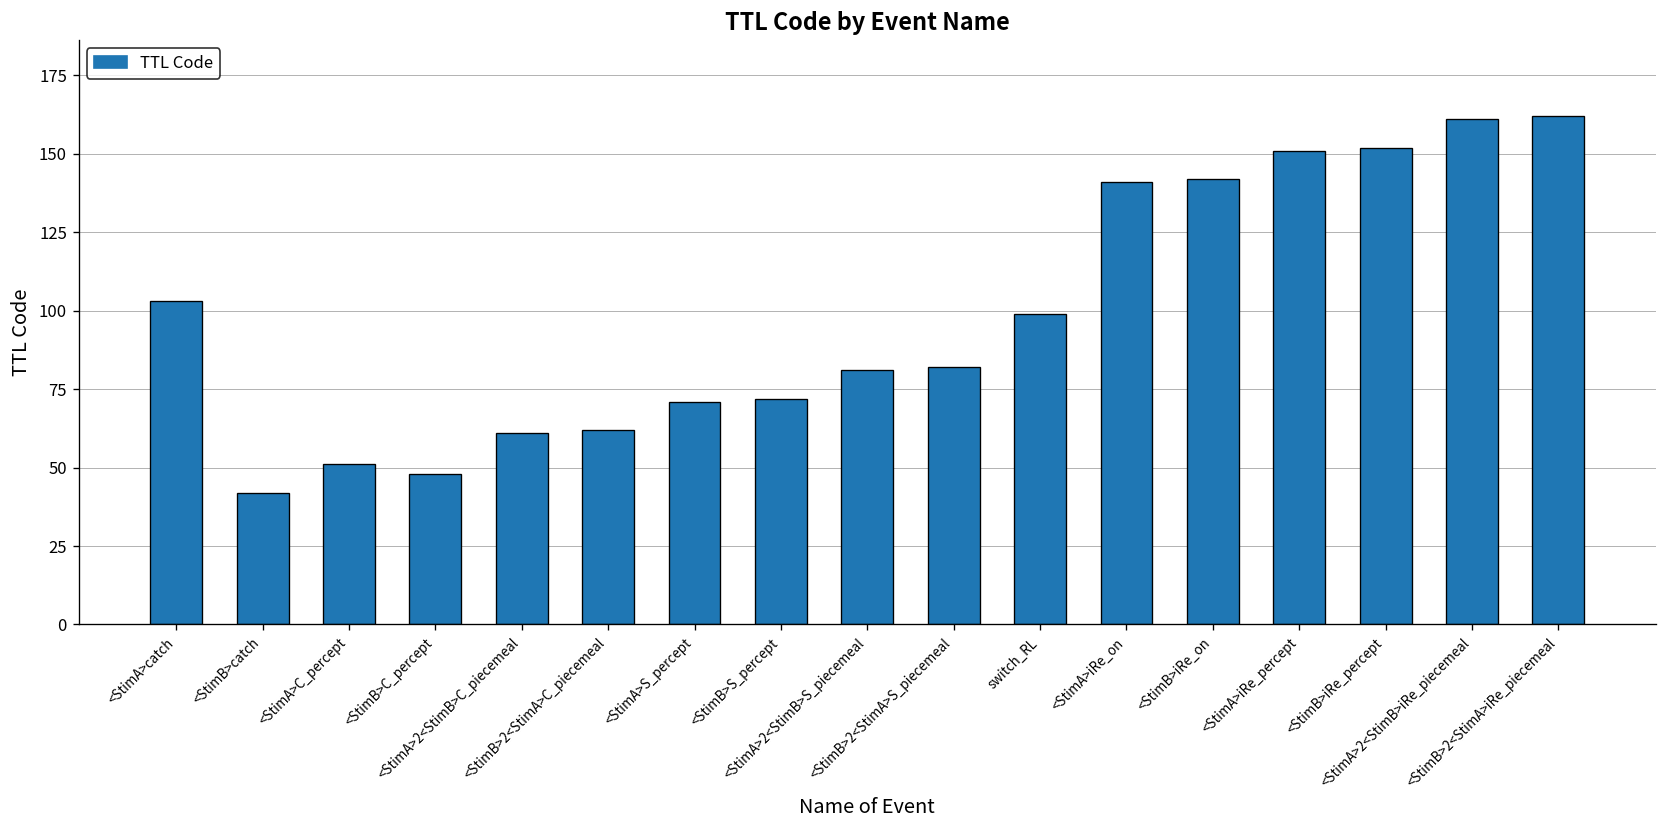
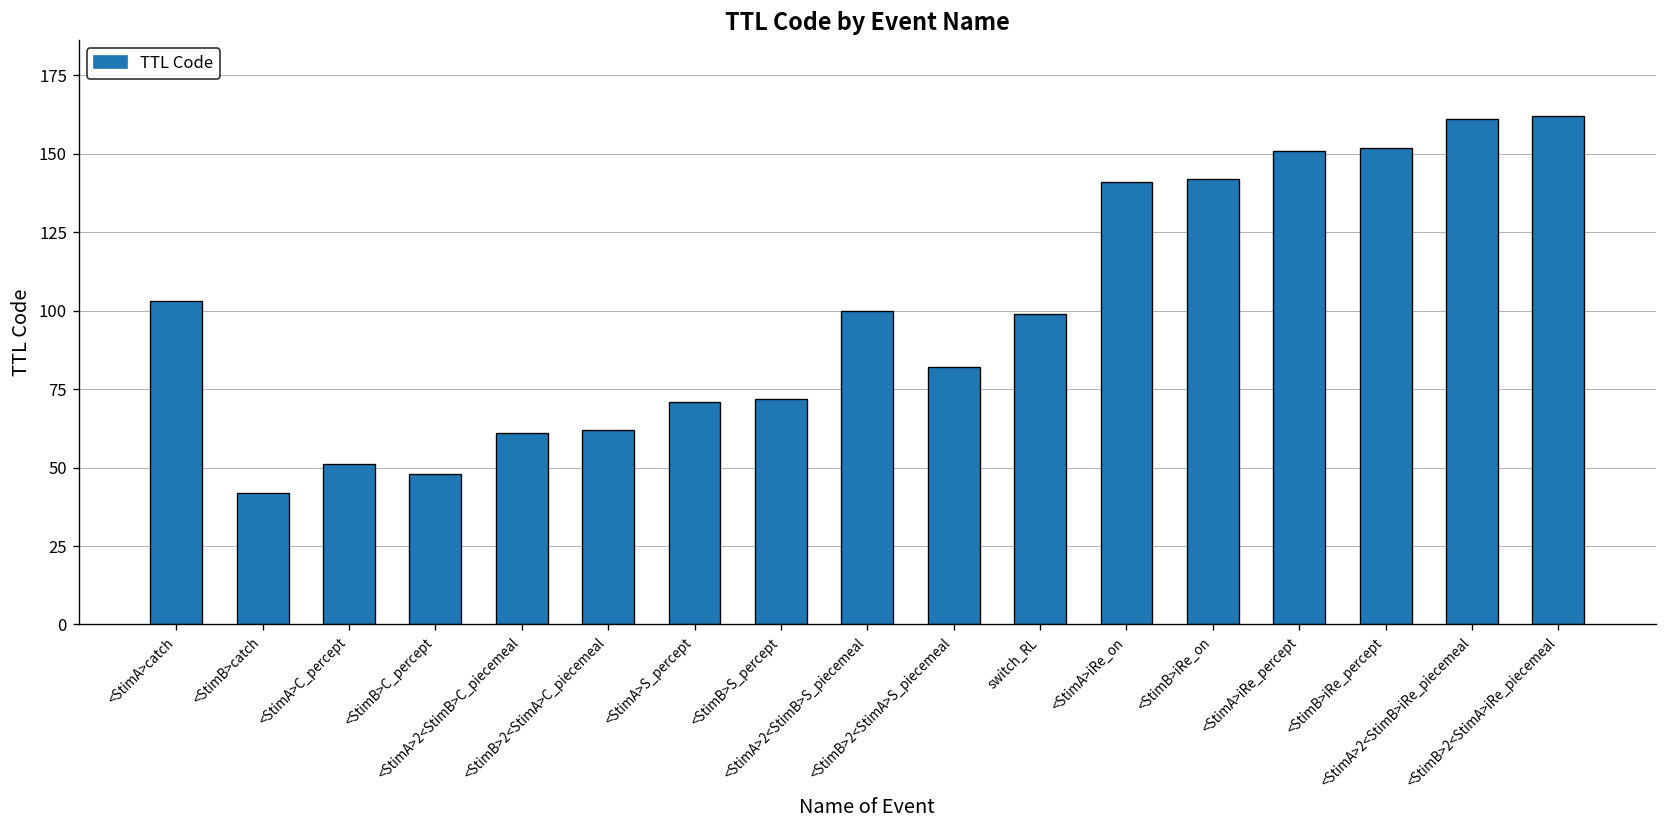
<StimA>2<StimB>S_piecemeal: 81 -> 100
